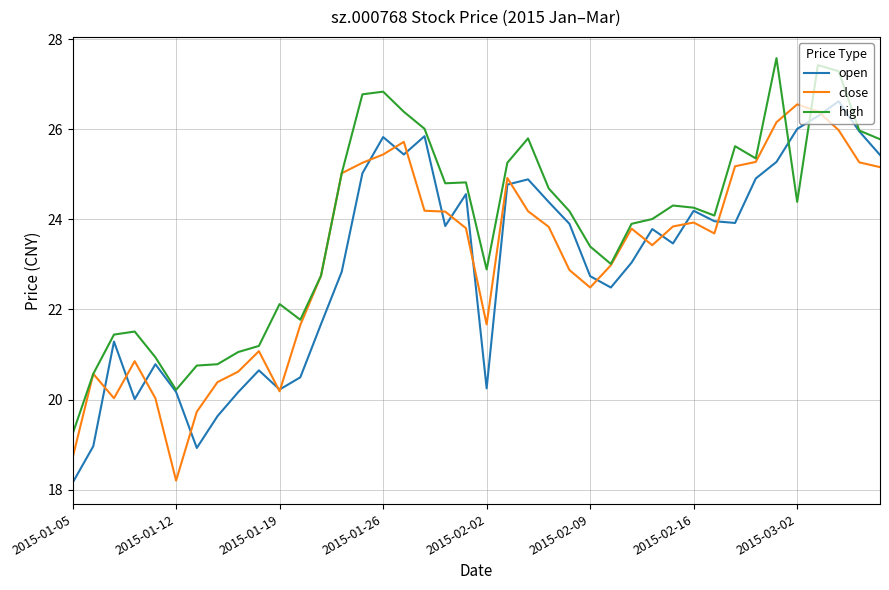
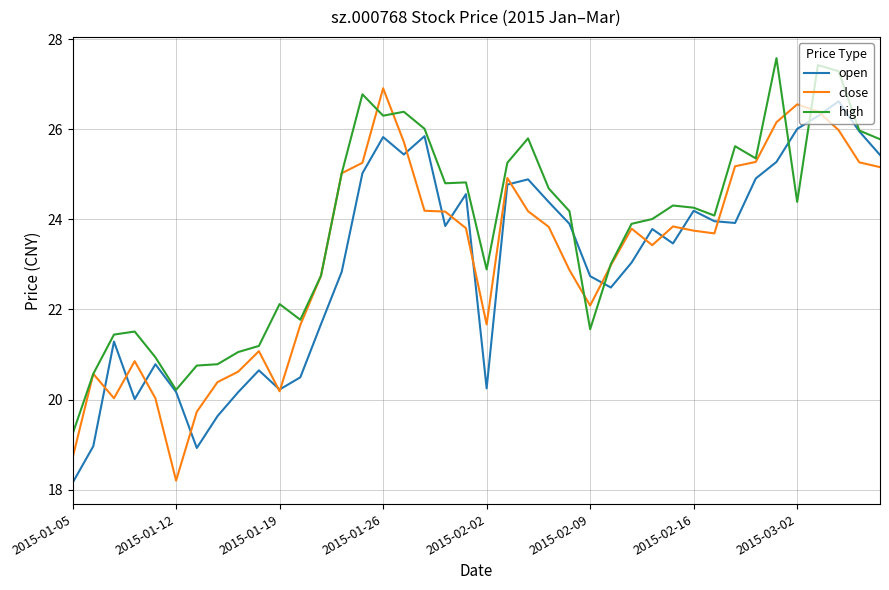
close, 2015-01-26: 25.4 -> 26.9
high, 2015-01-26: 26.8 -> 26.3
close, 2015-02-09: 22.5 -> 22.1
high, 2015-02-09: 23.4 -> 21.6
close, 2015-02-16: 23.9 -> 23.7
